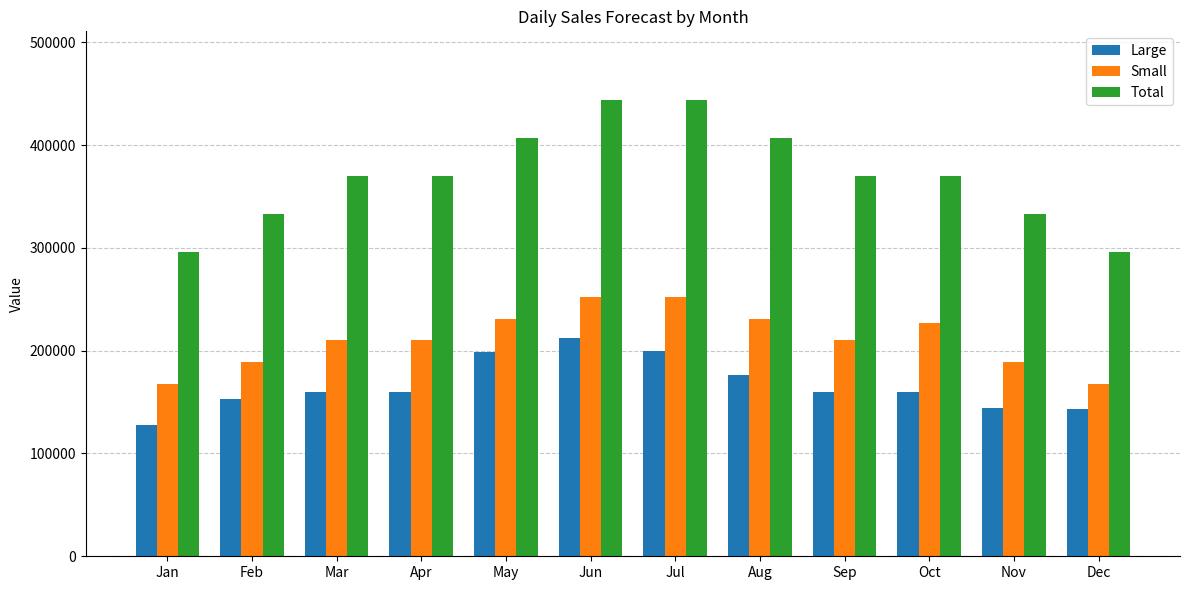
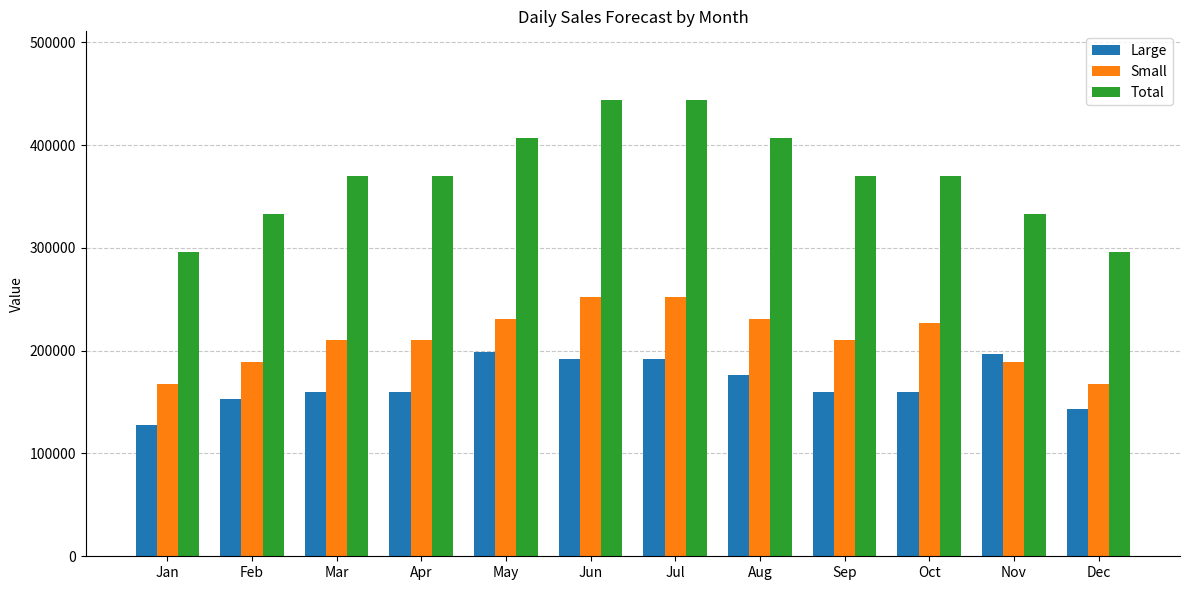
Large, Jun: 212000 -> 192000
Large, Jul: 200000 -> 192000
Large, Nov: 144000 -> 197000
